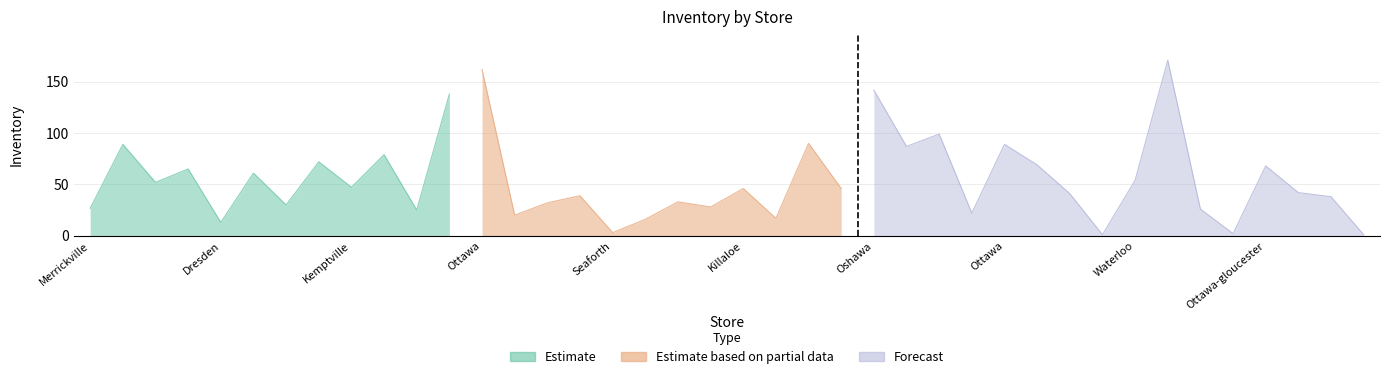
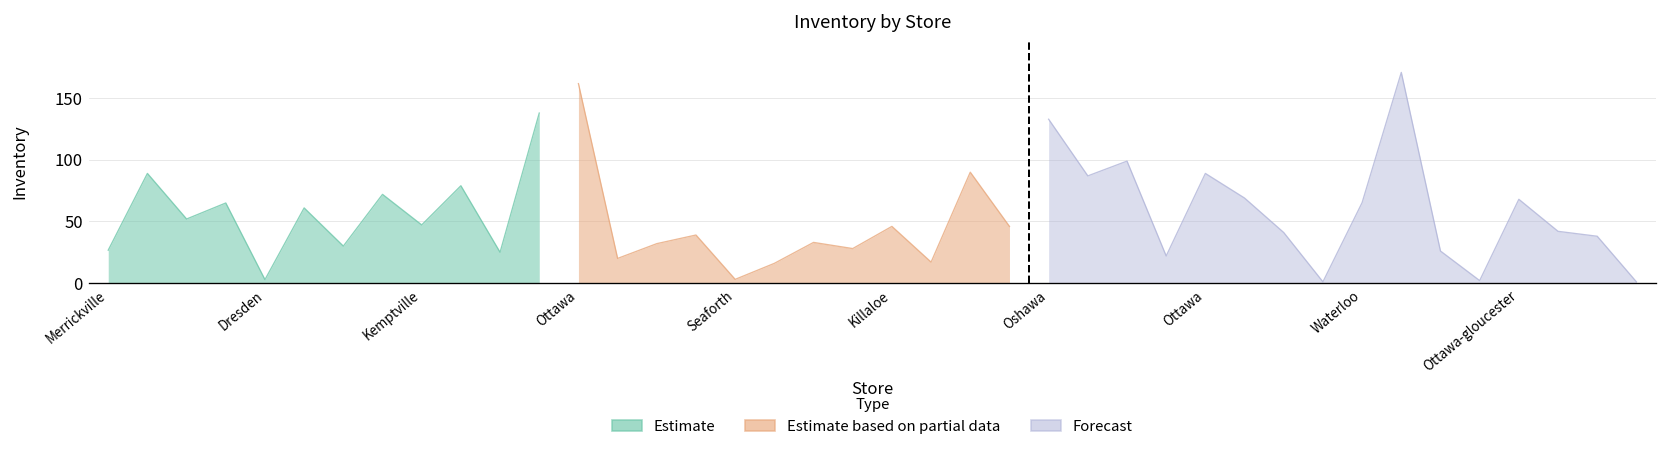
Estimate, Dresden: 13 -> 3
Forecast, Oshawa: 142 -> 133
Forecast, Waterloo: 54 -> 65
